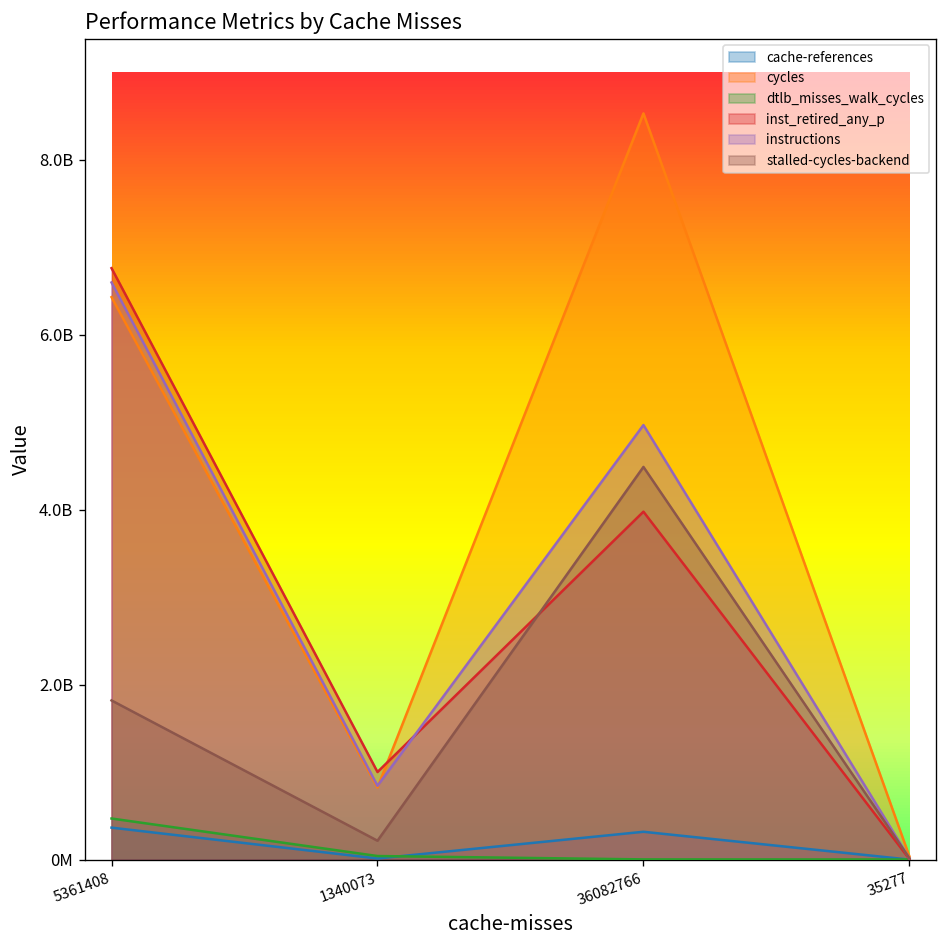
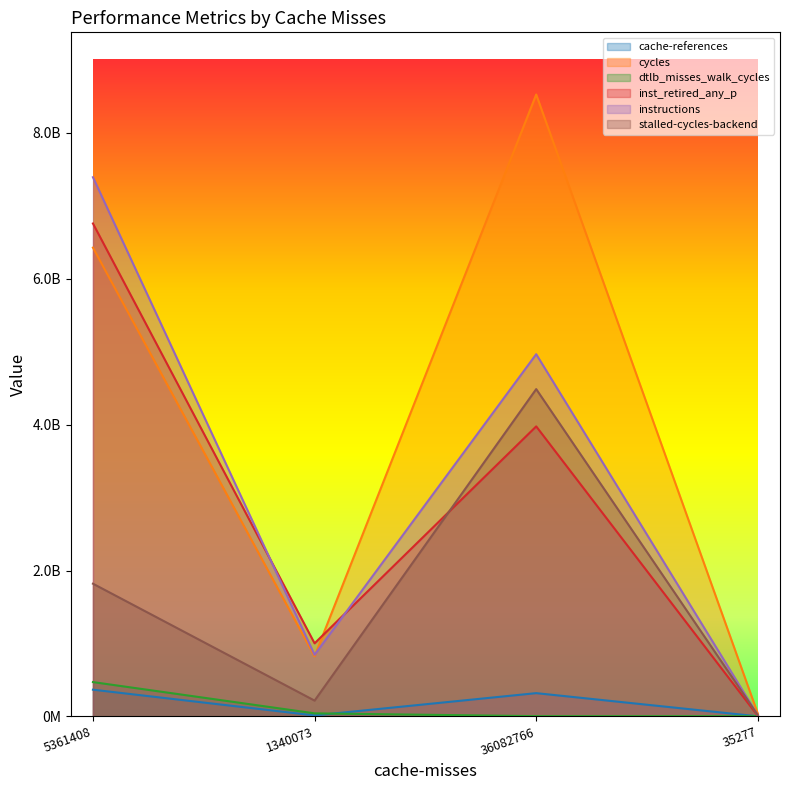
instructions, 5361408: 6600000000 -> 7400000000
